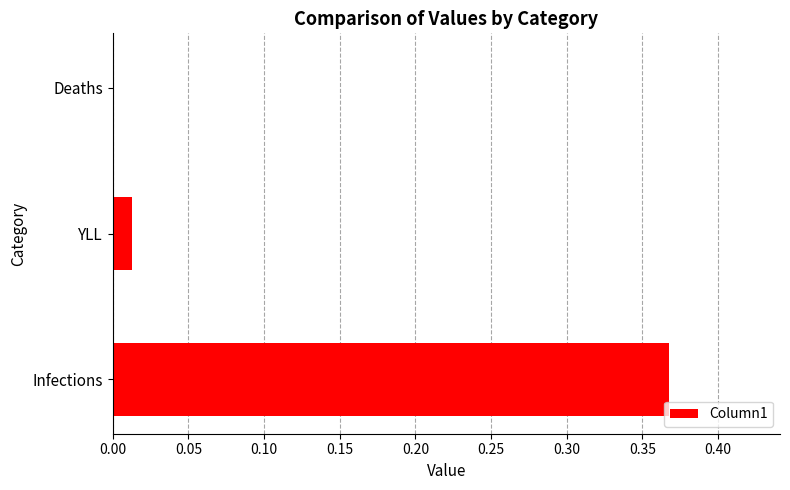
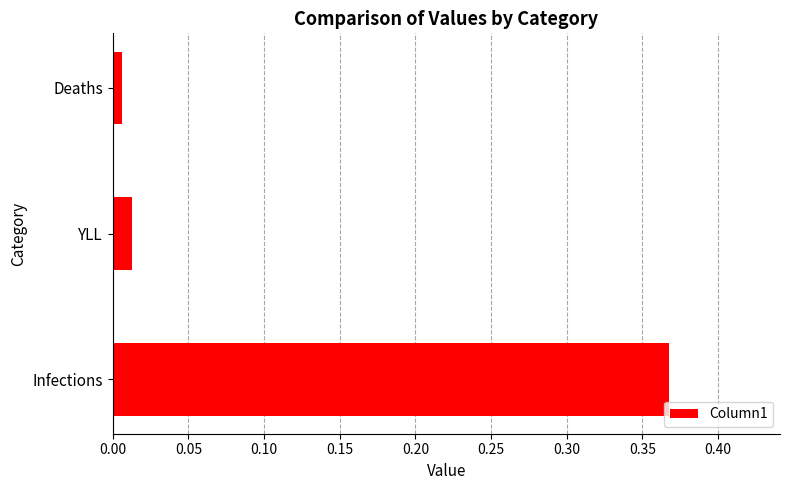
Deaths: 0.001 -> 0.006
